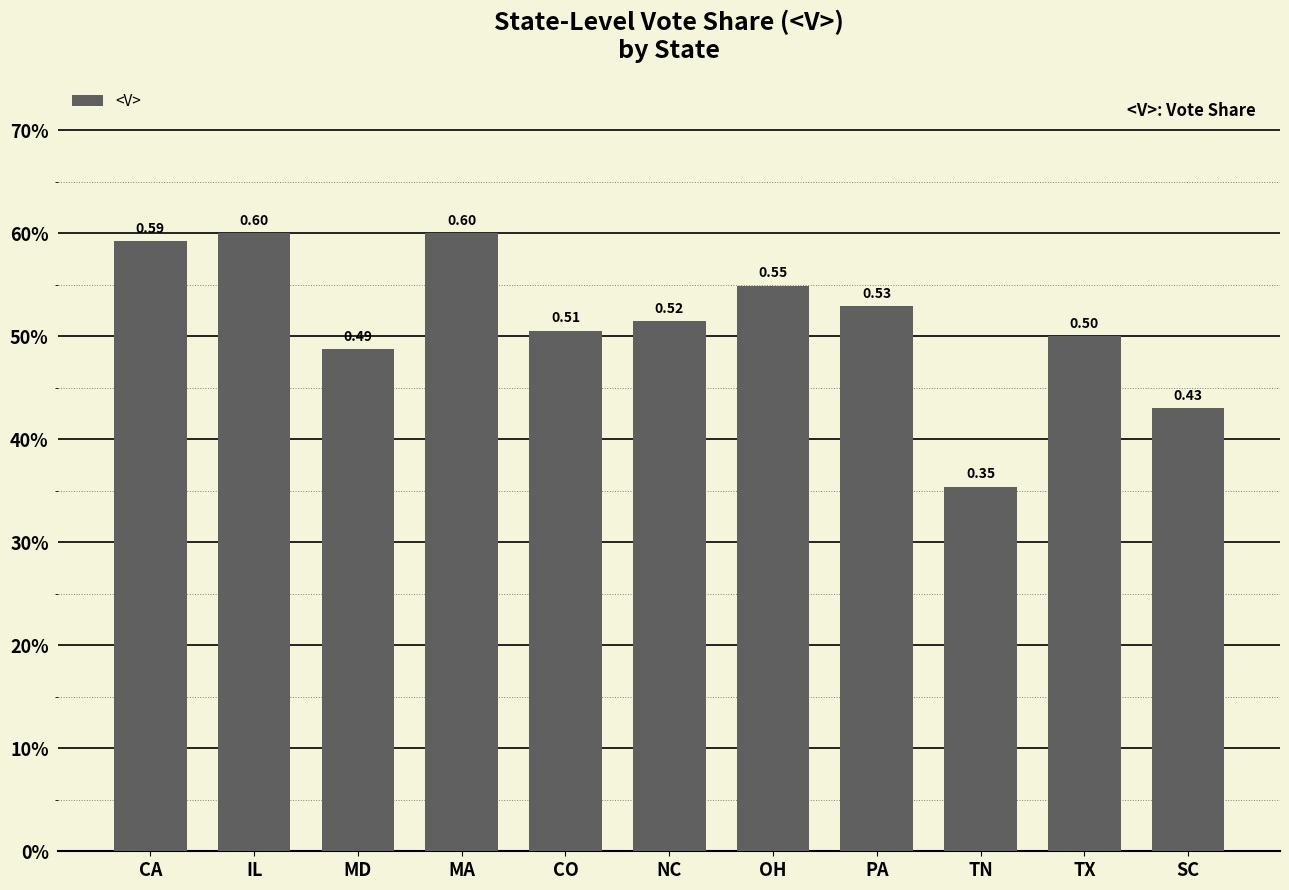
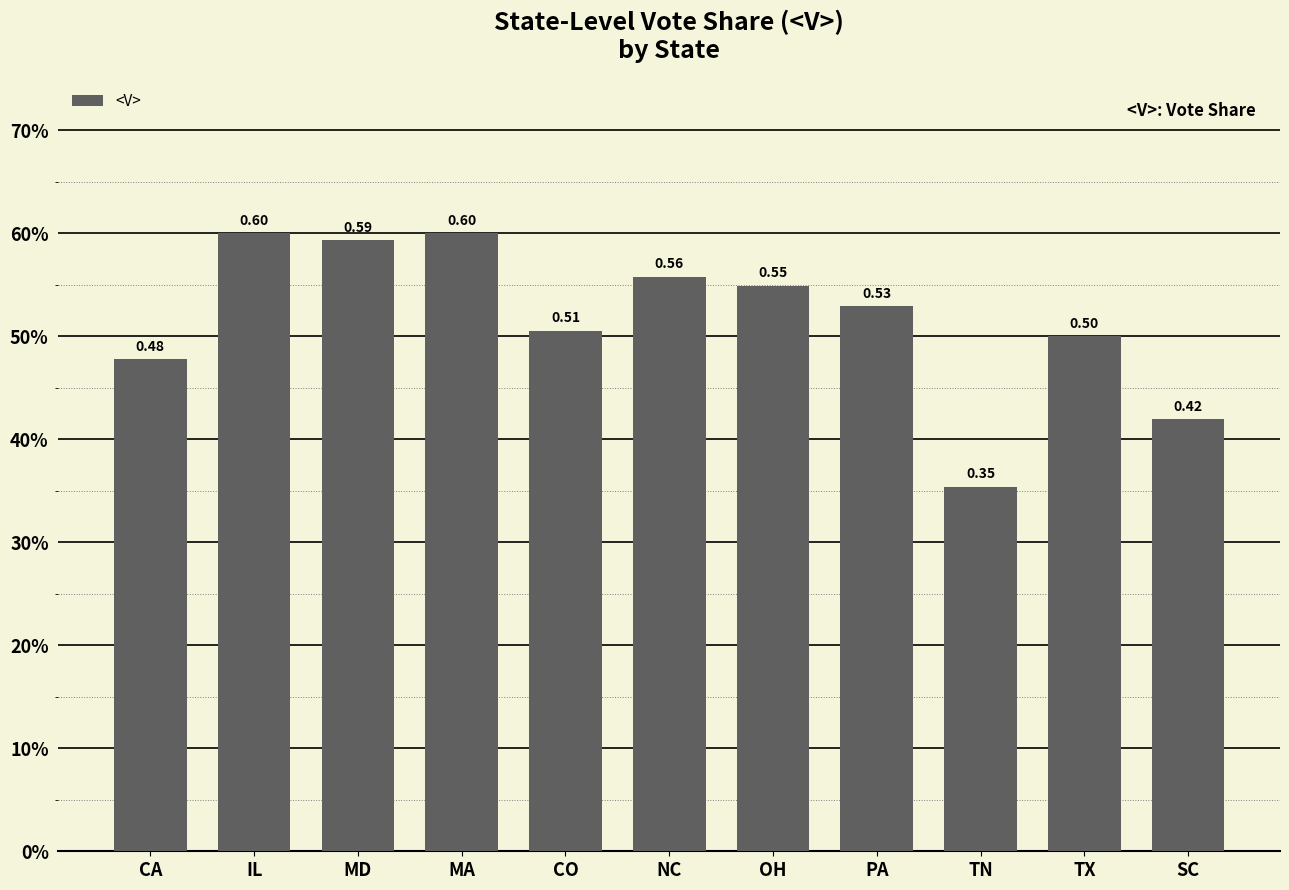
CA: 0.59 -> 0.48
MD: 0.49 -> 0.59
NC: 0.52 -> 0.56
SC: 0.43 -> 0.42
